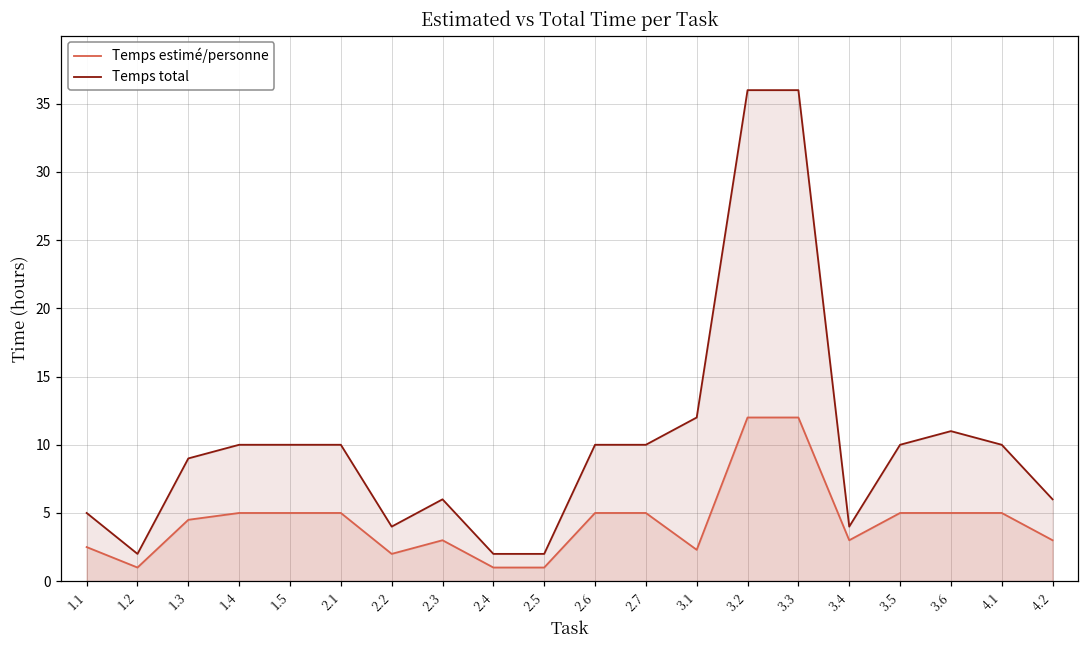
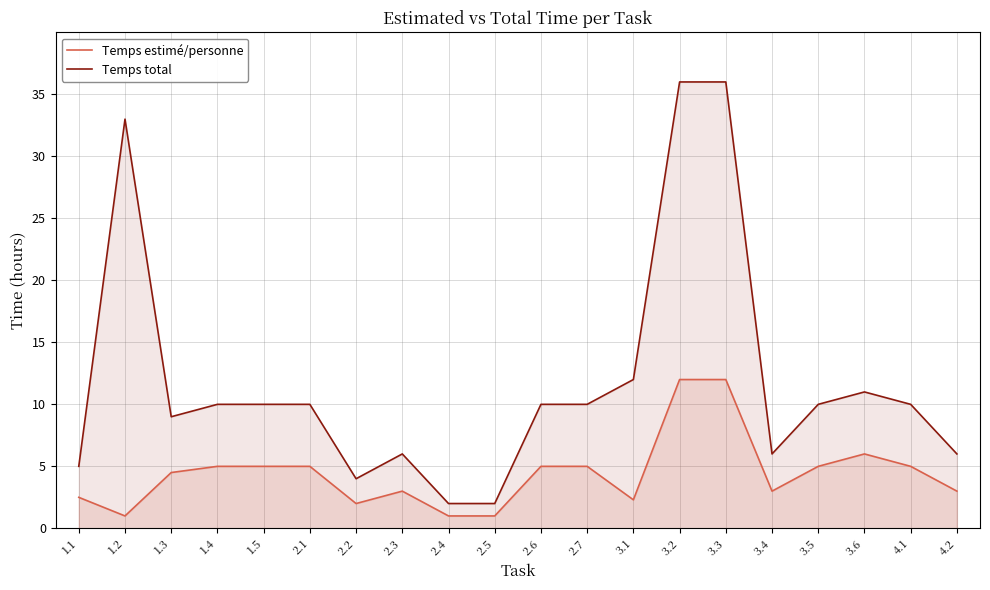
Temps total, 1.2: 2 -> 33
Temps total, 3.4: 4 -> 6
Temps estimé/personne, 3.6: 5 -> 6
